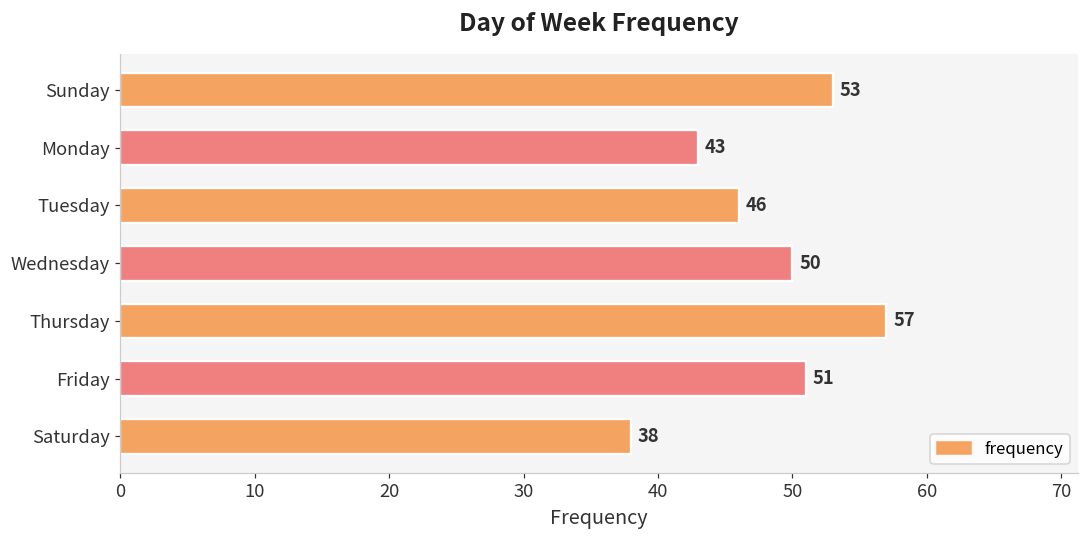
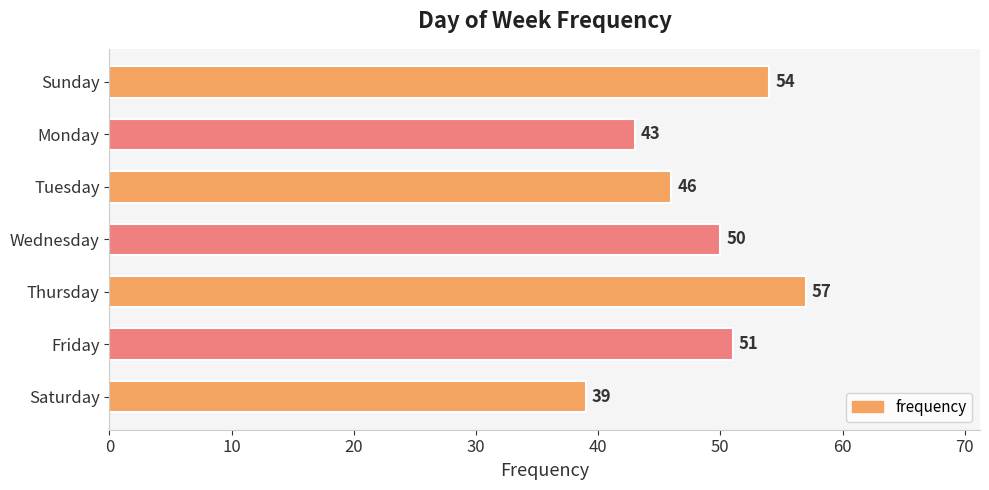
Sunday: 53 -> 54
Saturday: 38 -> 39
